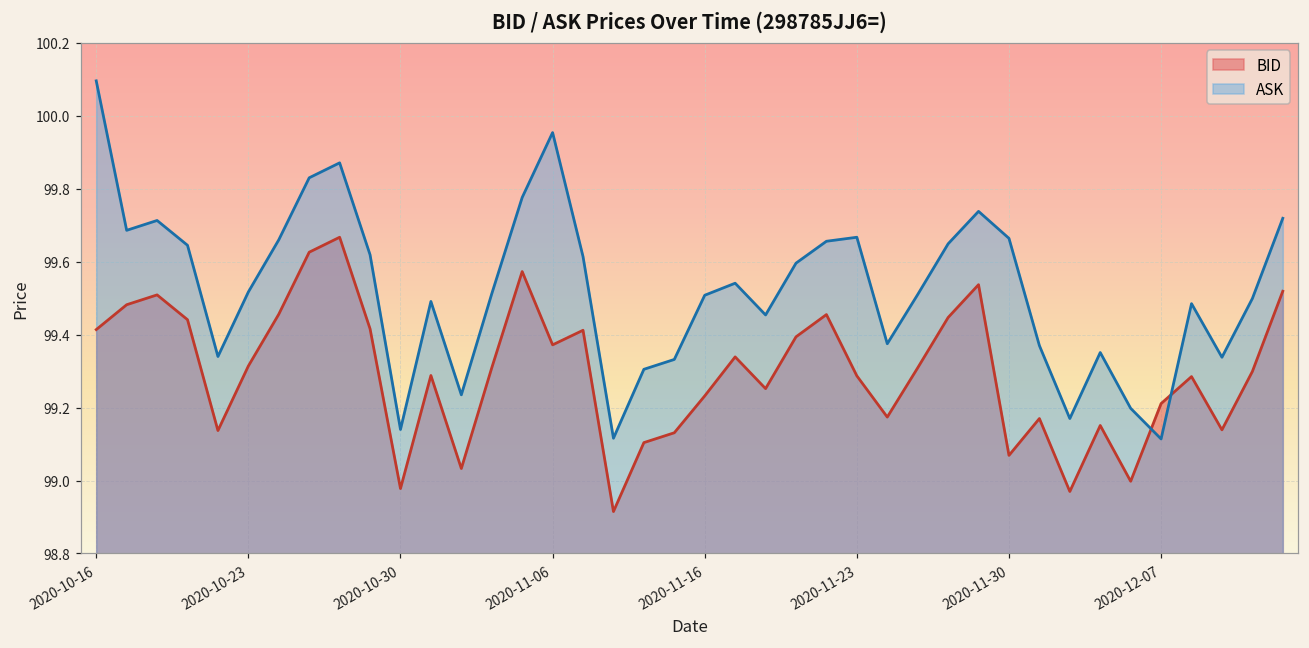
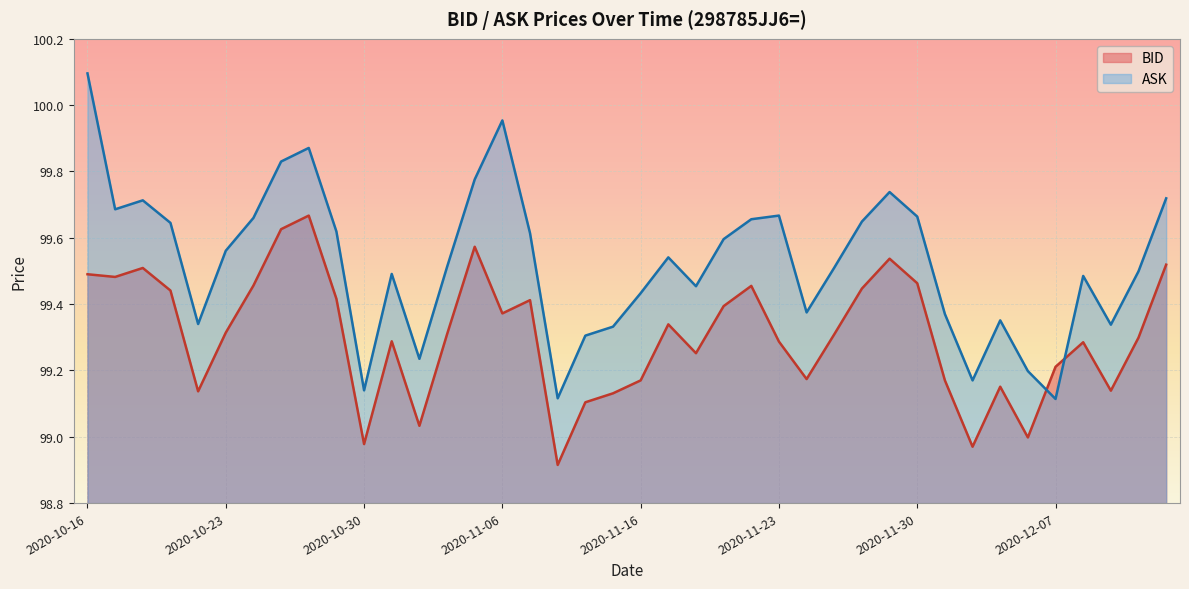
BID, 2020-10-16: 99.41 -> 99.49
ASK, 2020-10-23: 99.52 -> 99.56
BID, 2020-11-16: 99.23 -> 99.17
ASK, 2020-11-16: 99.51 -> 99.43
BID, 2020-11-30: 99.07 -> 99.46
